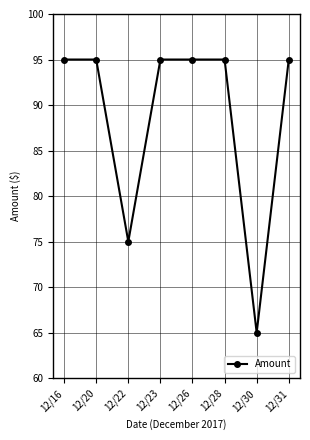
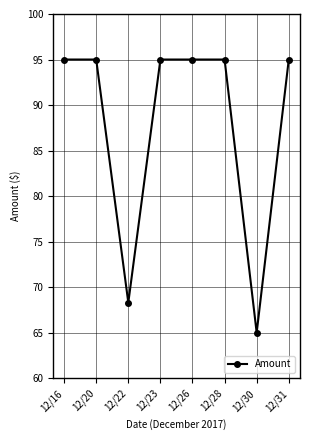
12/22: 75 -> 68
